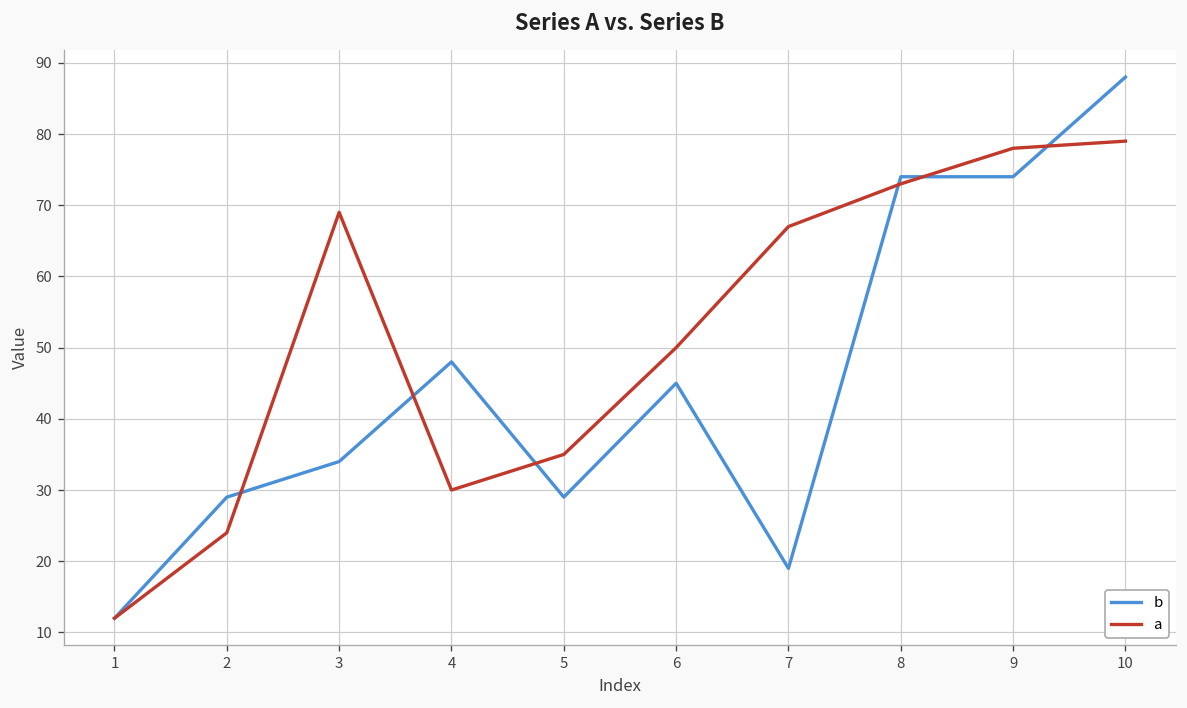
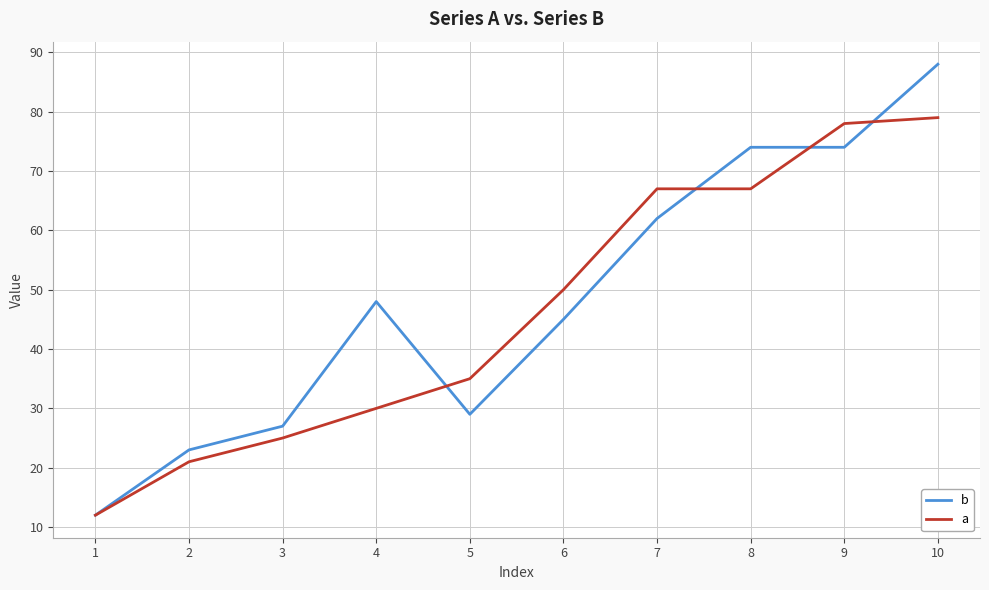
b, 2: 29 -> 23
a, 2: 24 -> 21
b, 3: 34 -> 27
a, 3: 69 -> 25
b, 7: 19 -> 62
a, 8: 73 -> 67
